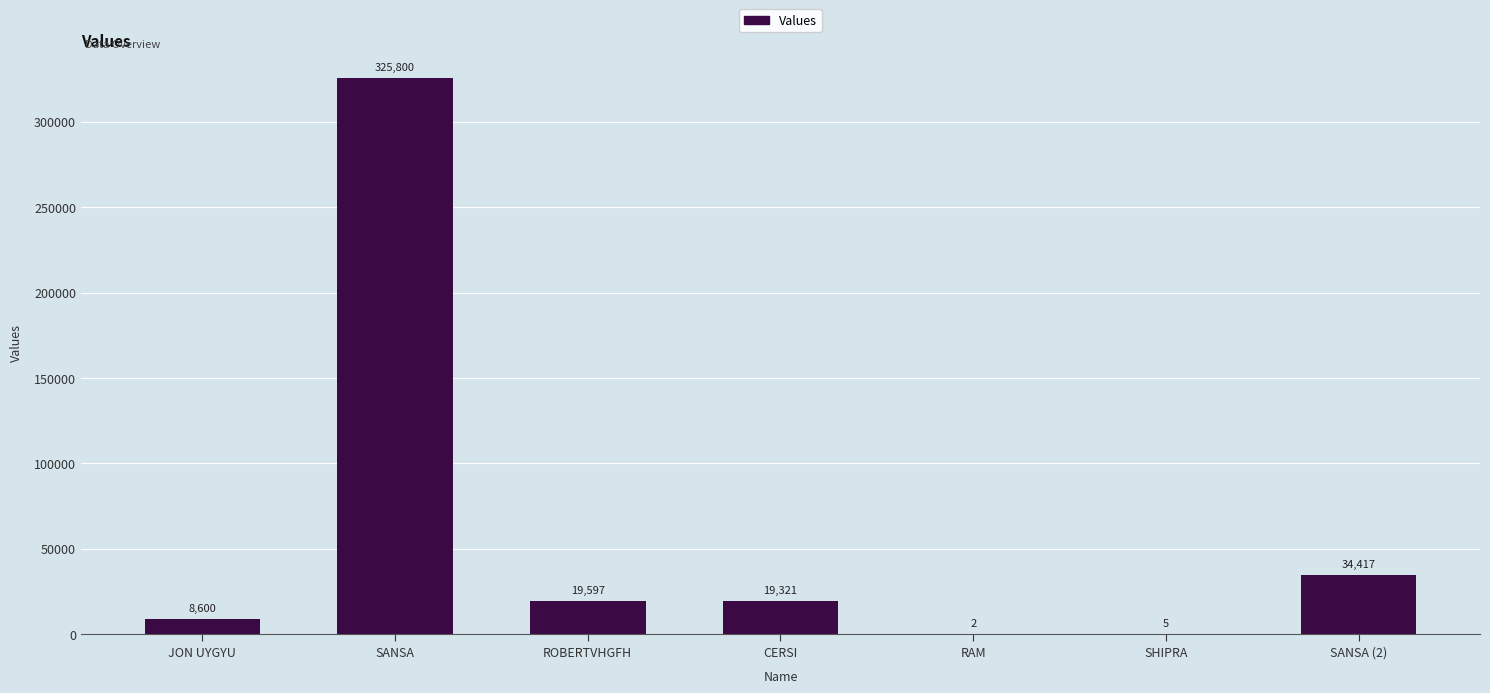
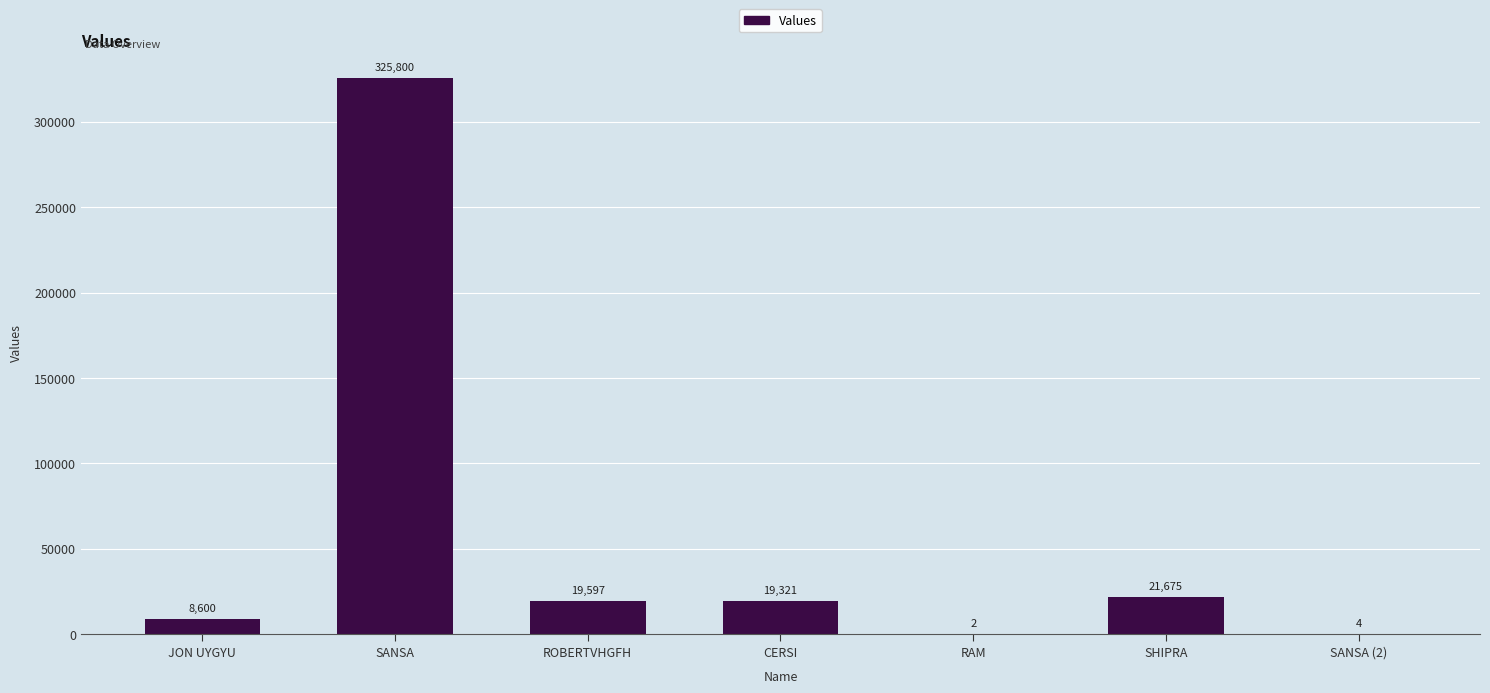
SHIPRA: 5 -> 21,675
SANSA (2): 34,417 -> 4
